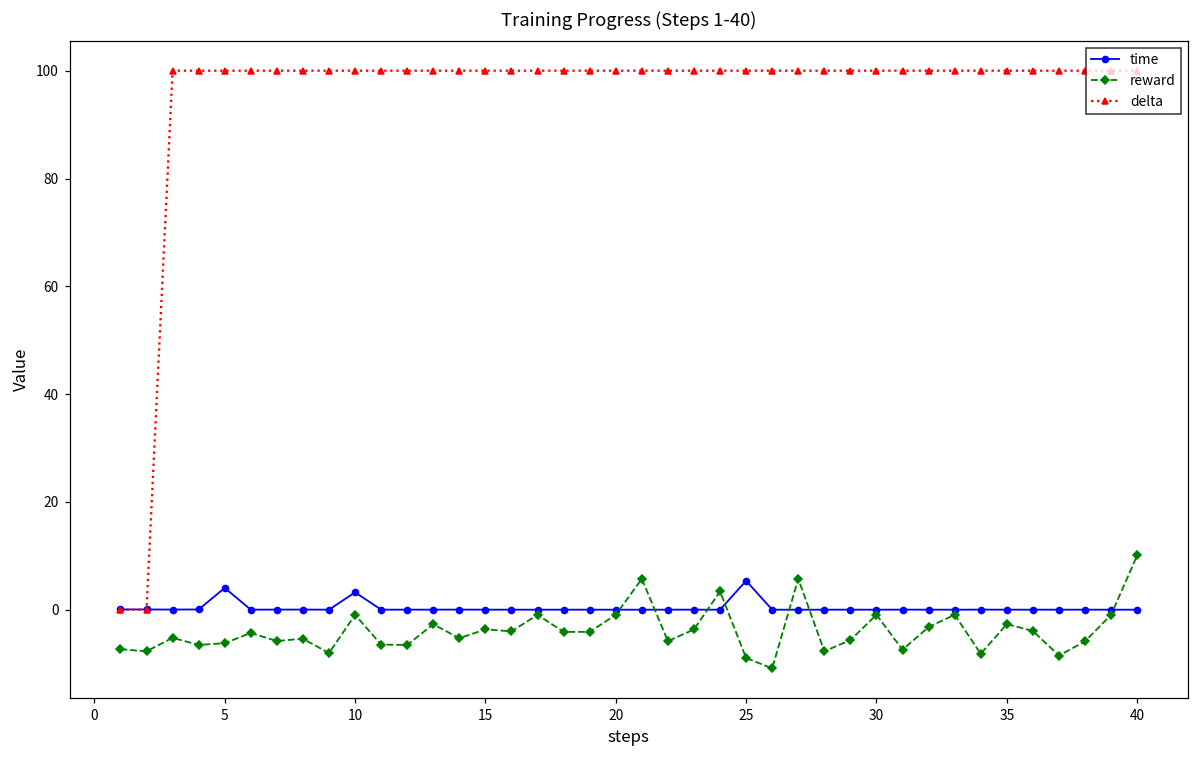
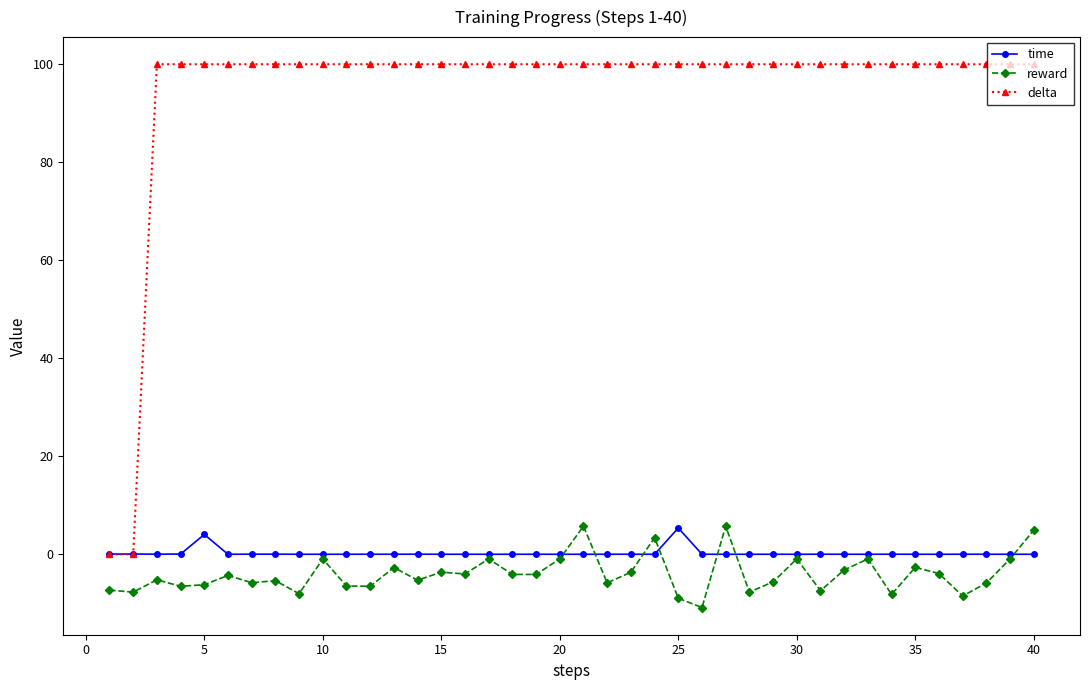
time, 10: 3 -> 0
reward, 40: 10 -> 5
